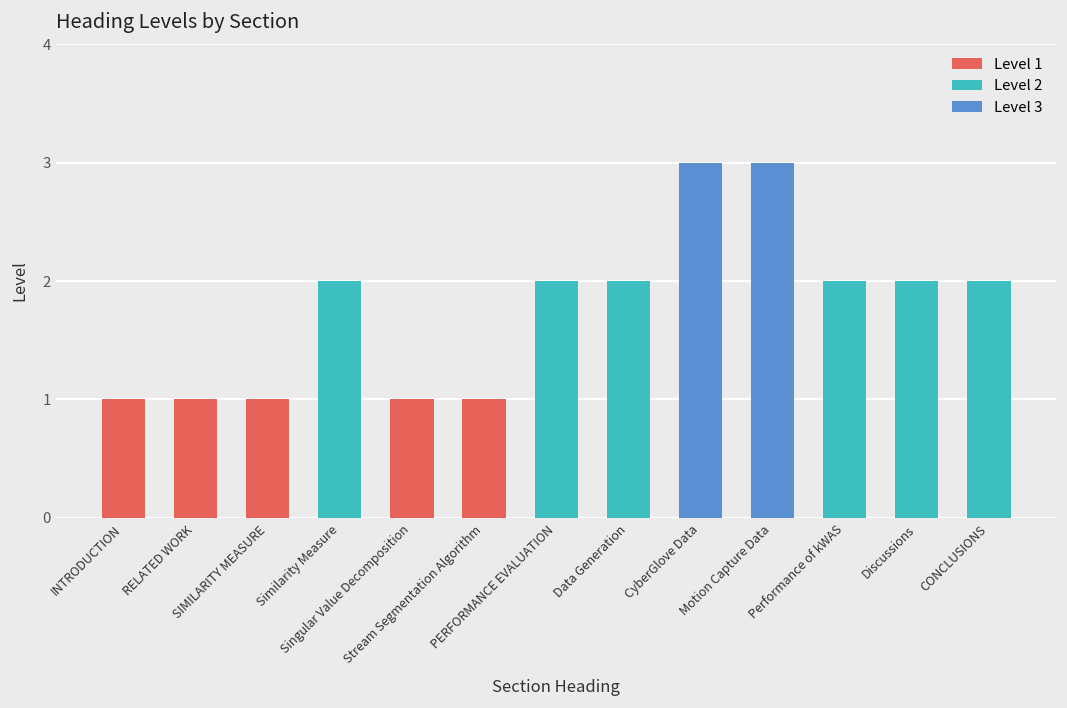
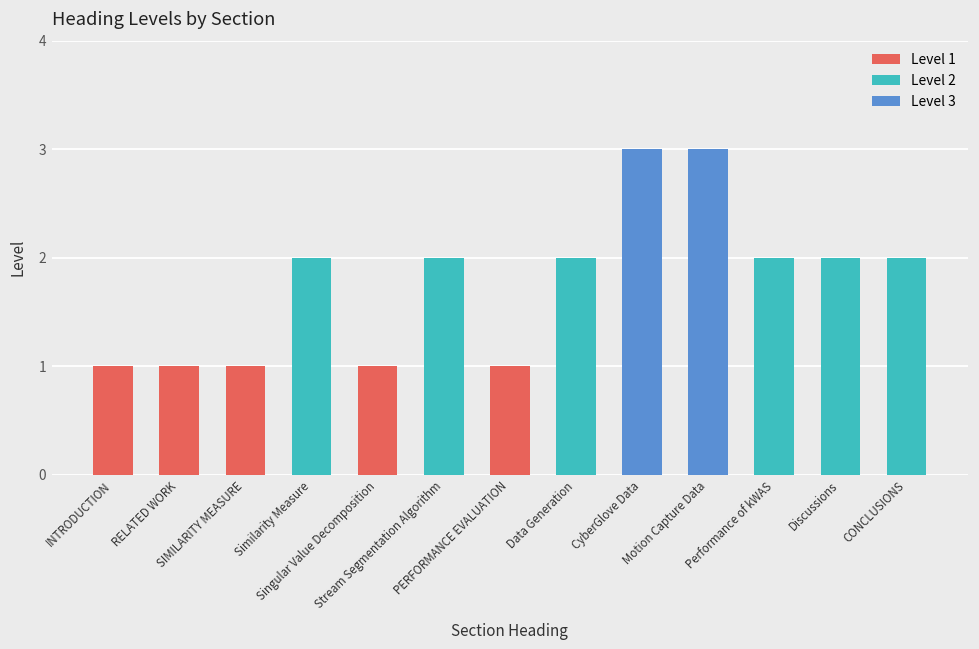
Stream Segmentation Algorithm: 1 -> 2
PERFORMANCE EVALUATION: 2 -> 1
